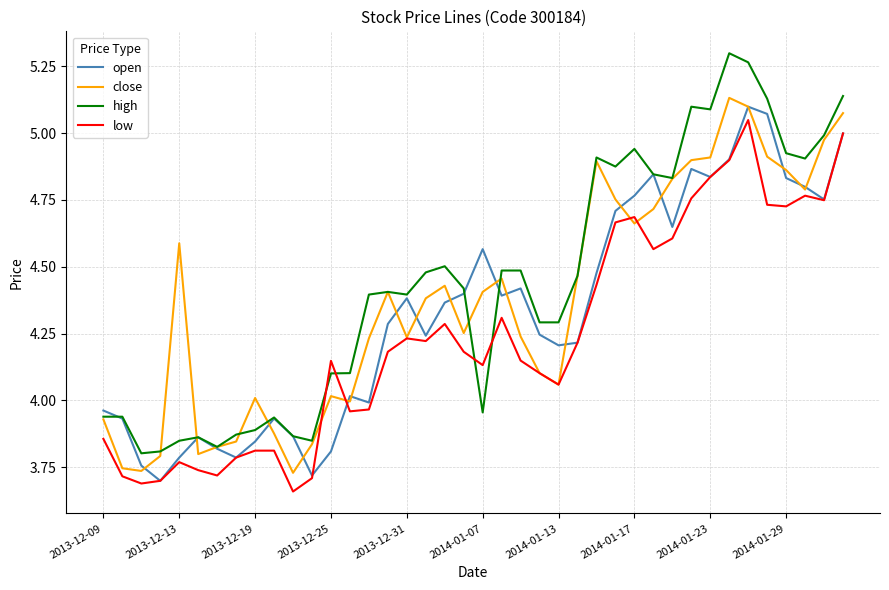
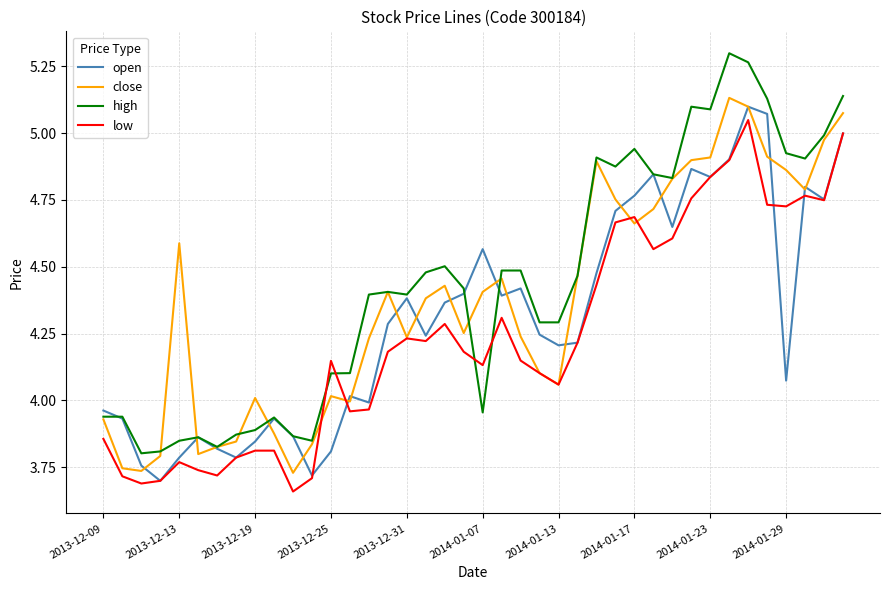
open, 2014-01-29: 4.83 -> 4.07
